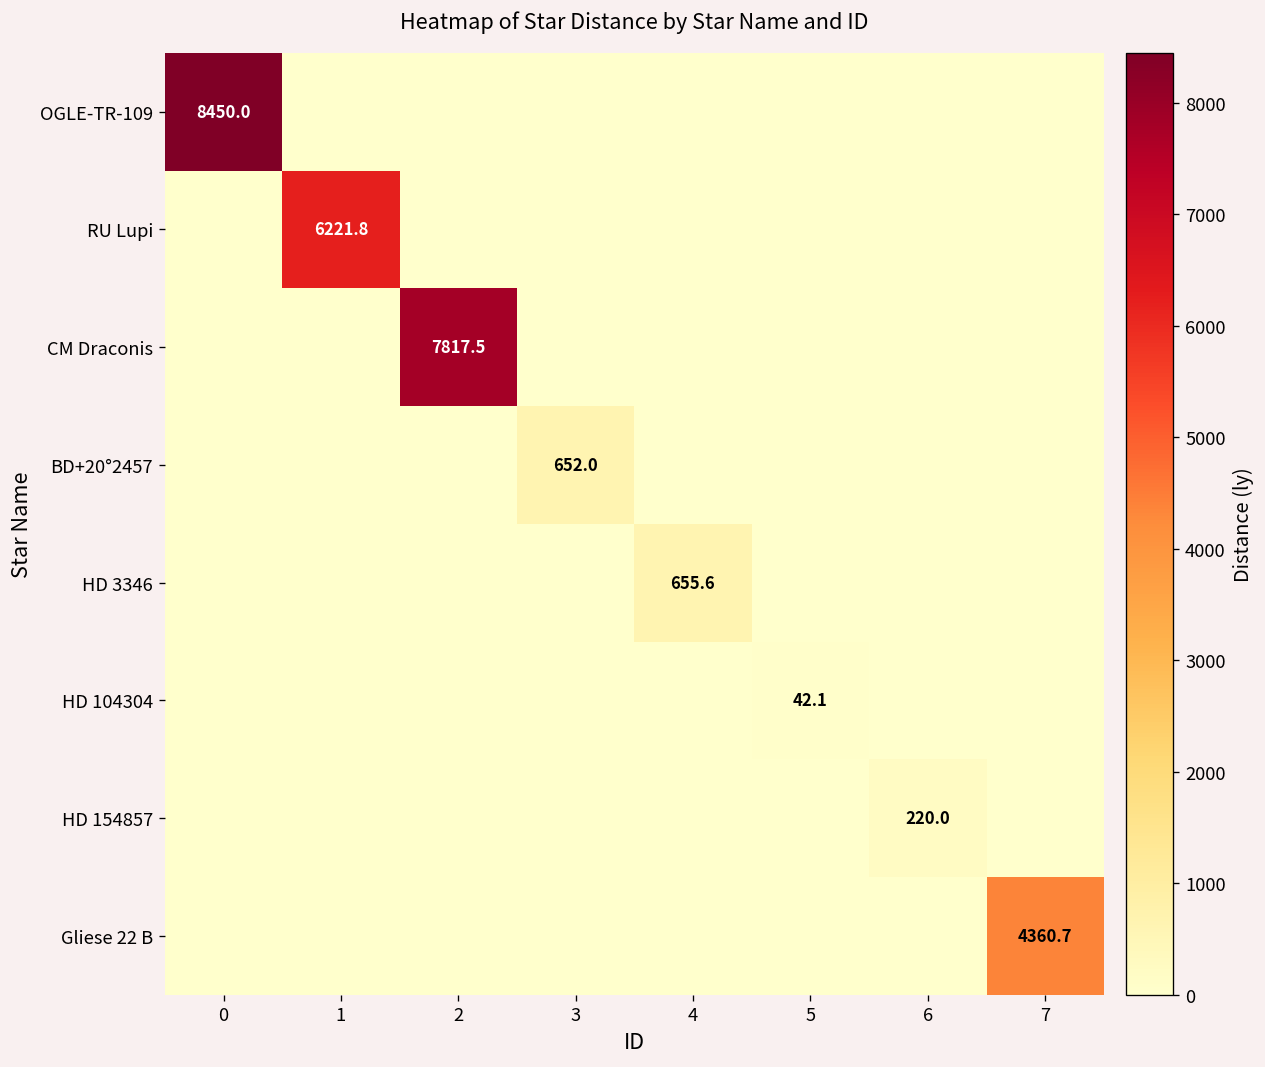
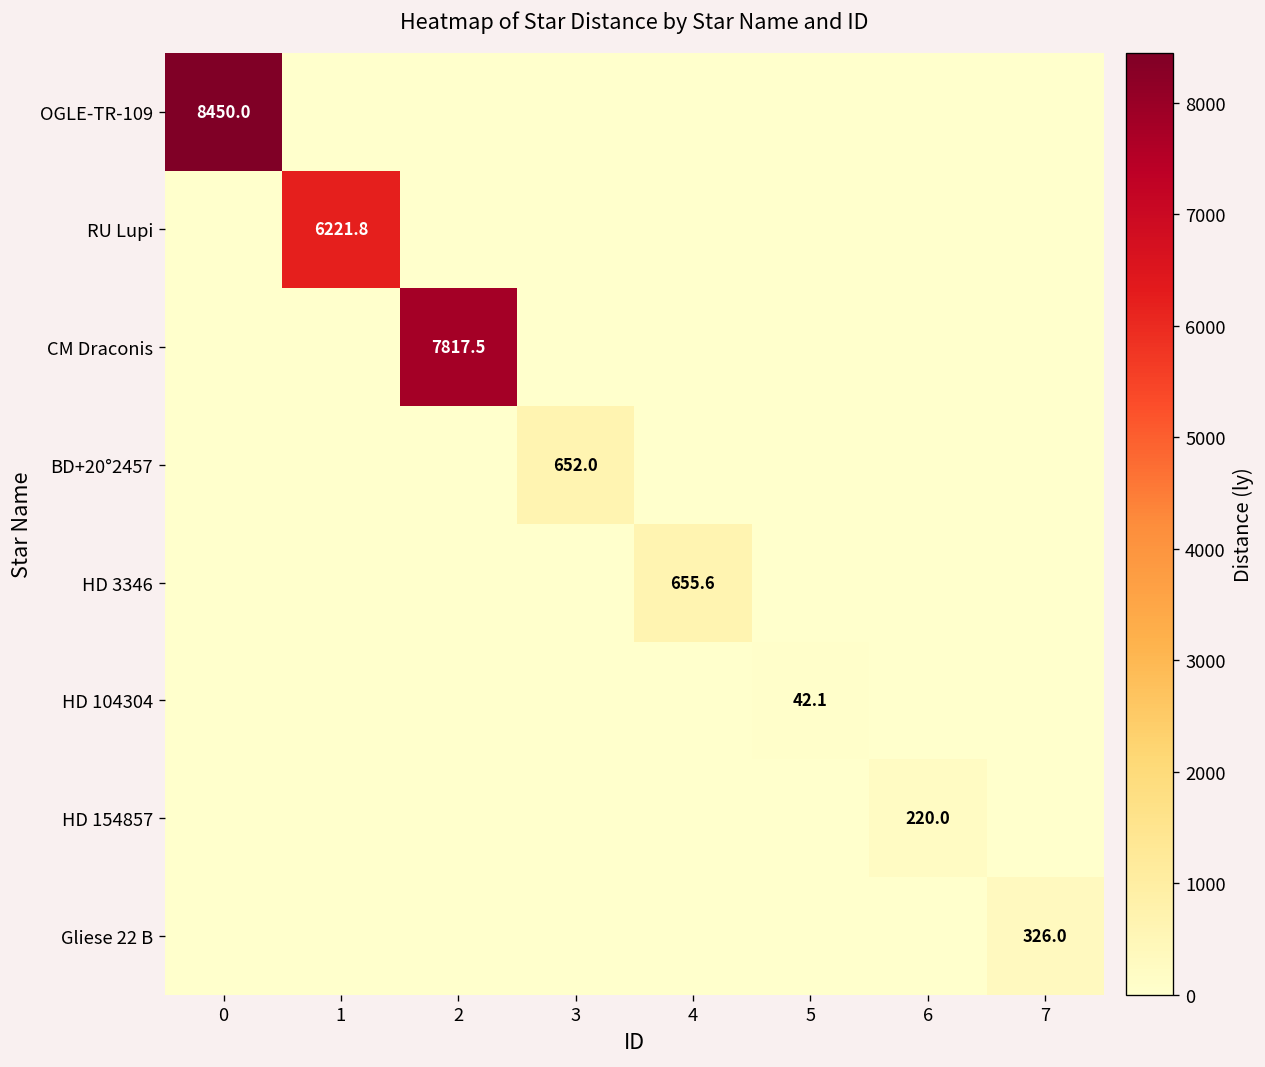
Gliese 22 B, 7: 4360.7 -> 326.0
